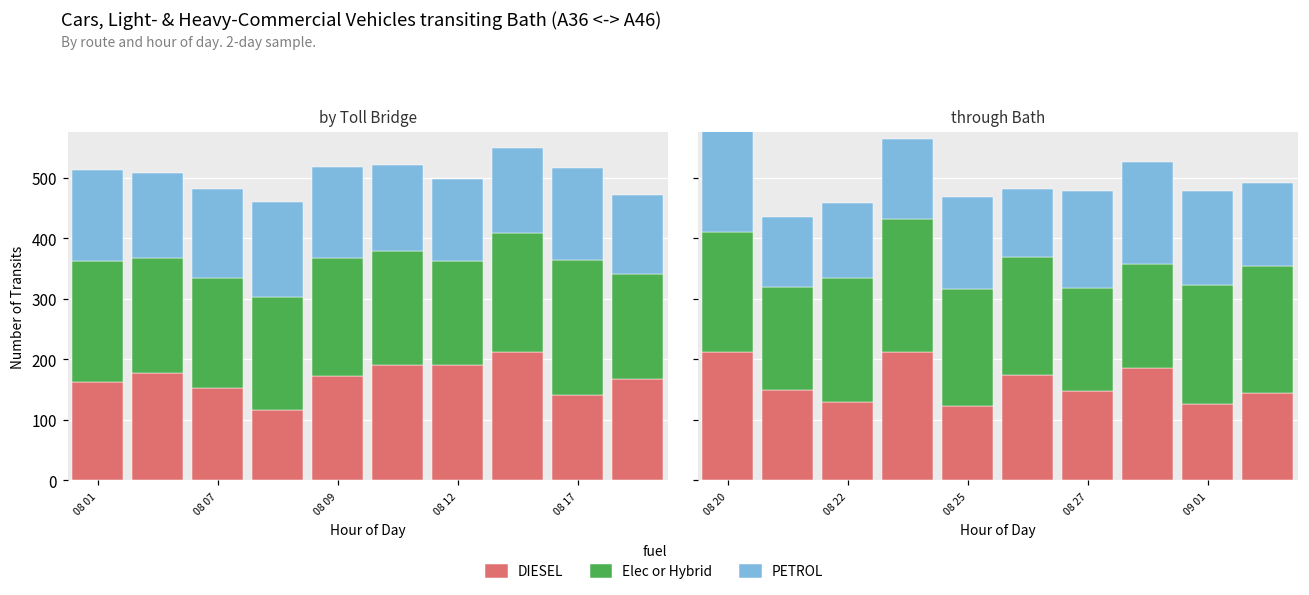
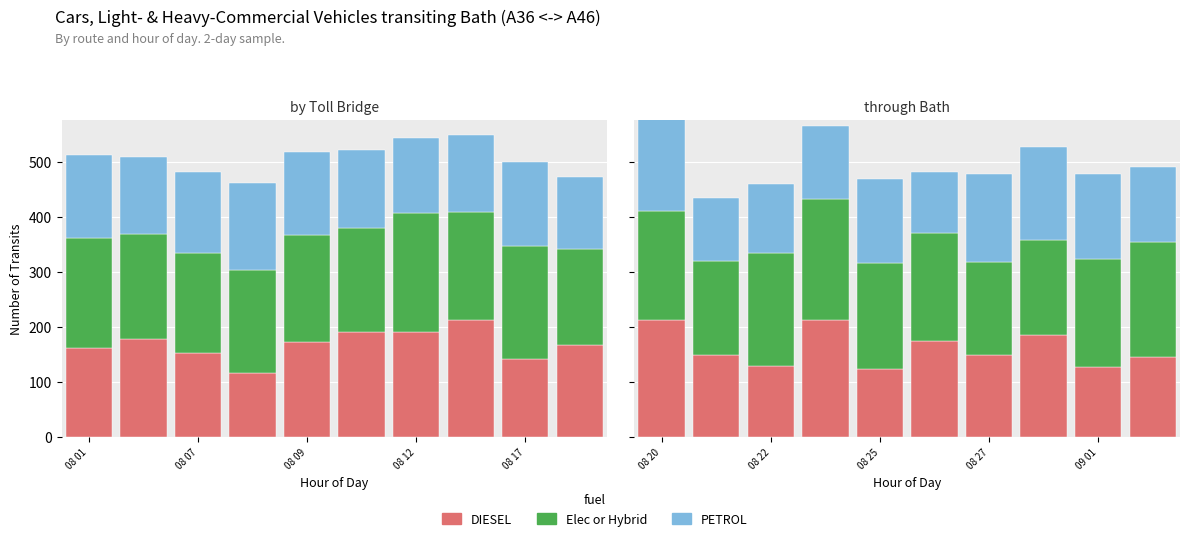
by Toll Bridge, Elec or Hybrid, 08 12: 170 -> 220
by Toll Bridge, Elec or Hybrid, 08 17: 220 -> 210
